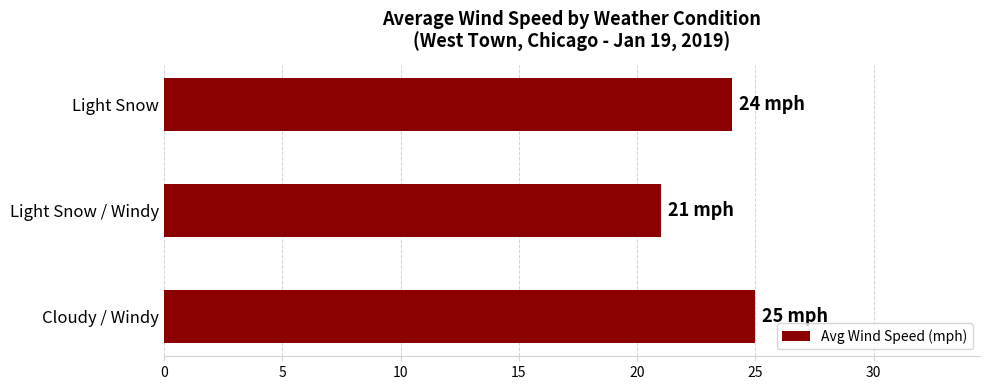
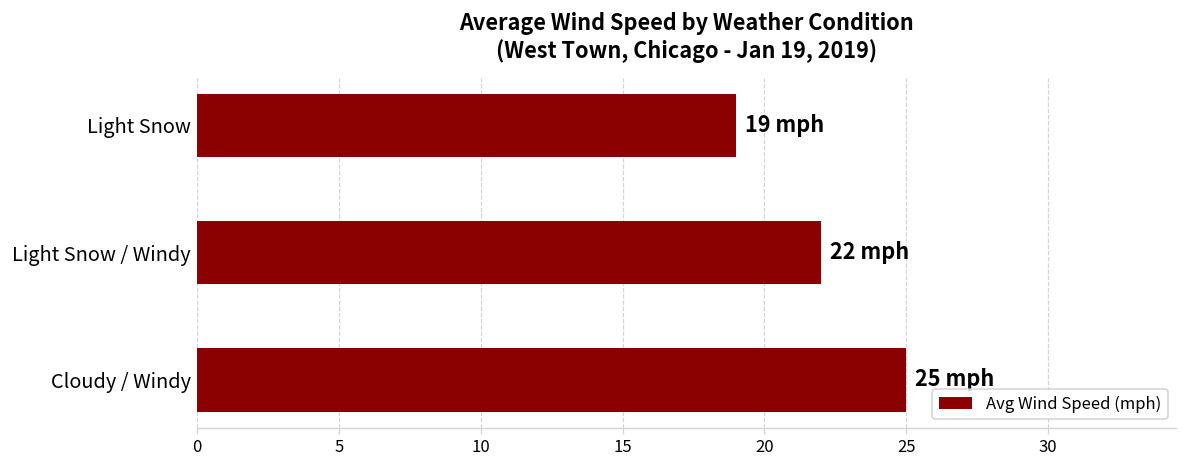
Light Snow: 24 -> 19
Light Snow / Windy: 21 -> 22
